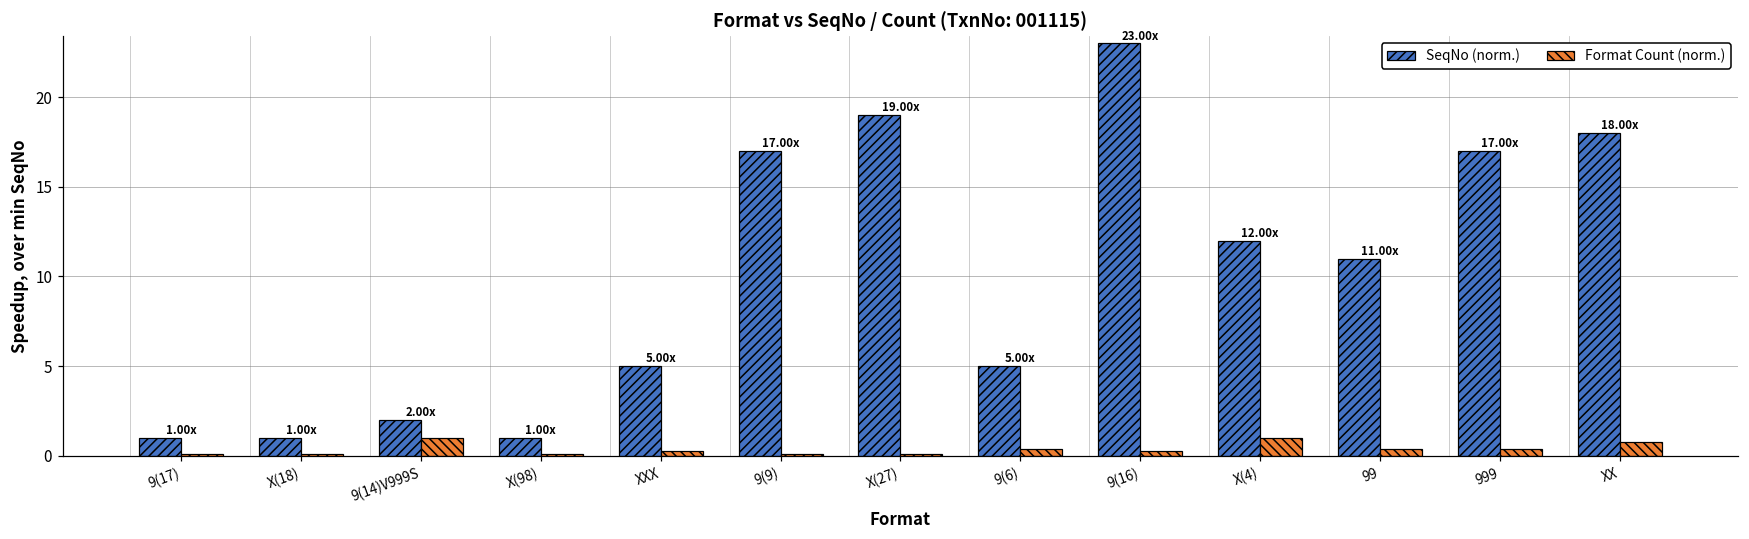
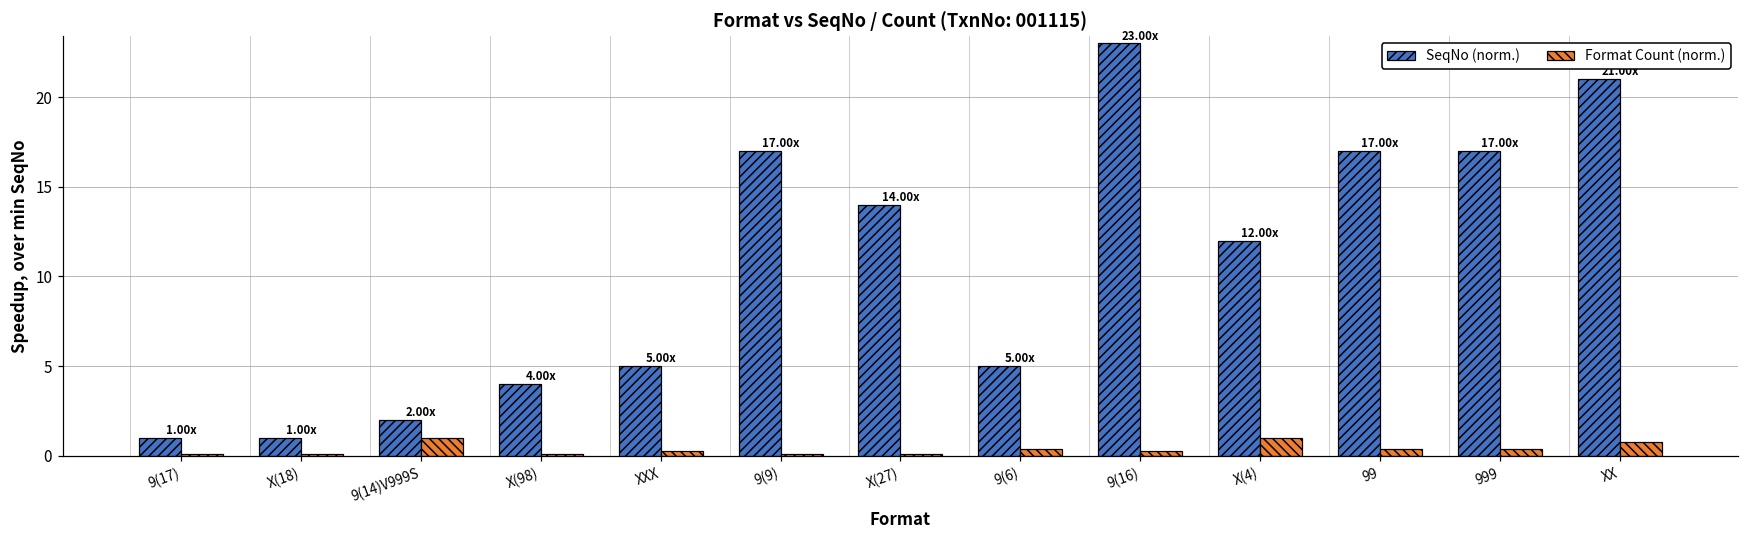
SeqNo (norm.), X(98): 1.00x -> 4.00x
SeqNo (norm.), X(27): 19.00x -> 14.00x
SeqNo (norm.), 99: 11.00x -> 17.00x
SeqNo (norm.), XX: 18 -> 21
